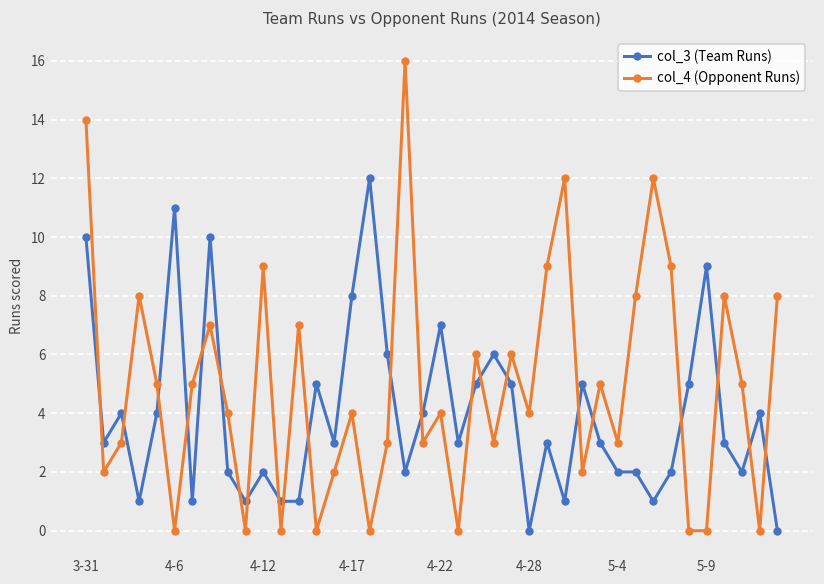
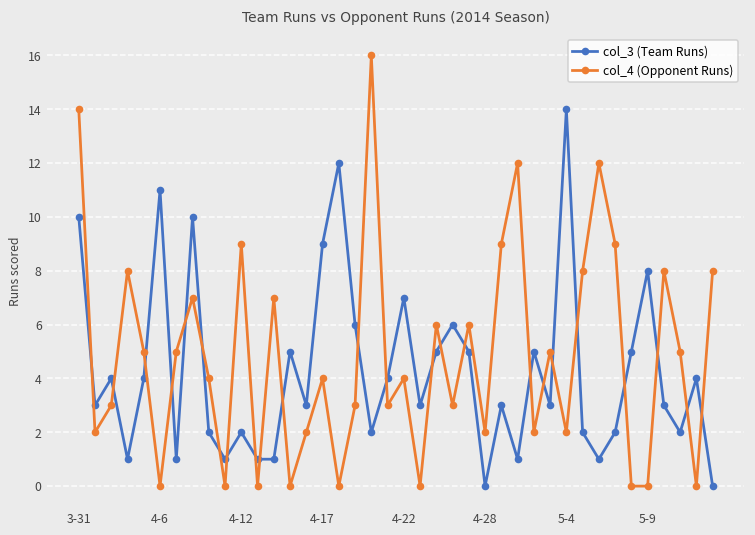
col_3 (Team Runs), 4-17: 8 -> 9
col_4 (Opponent Runs), 4-28: 4 -> 2
col_3 (Team Runs), 5-4: 2 -> 14
col_4 (Opponent Runs), 5-4: 3 -> 2
col_3 (Team Runs), 5-9: 9 -> 8
